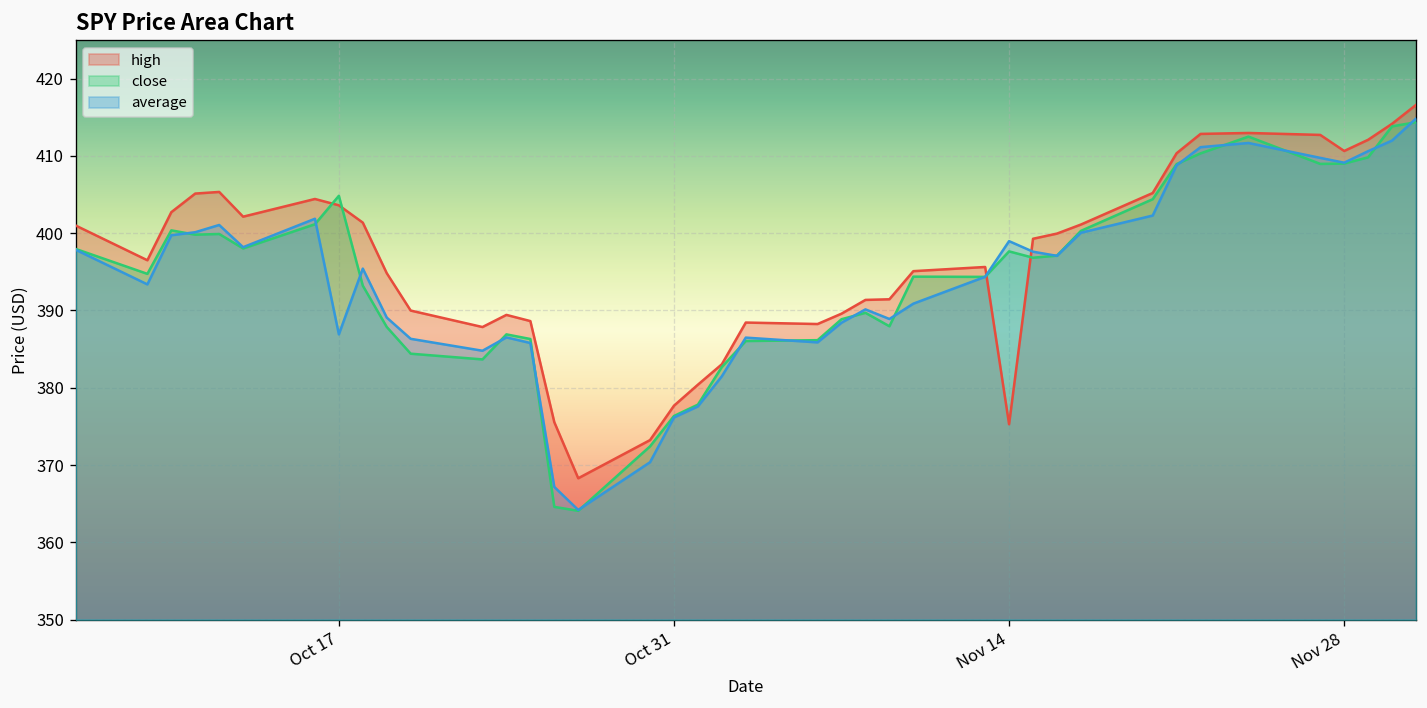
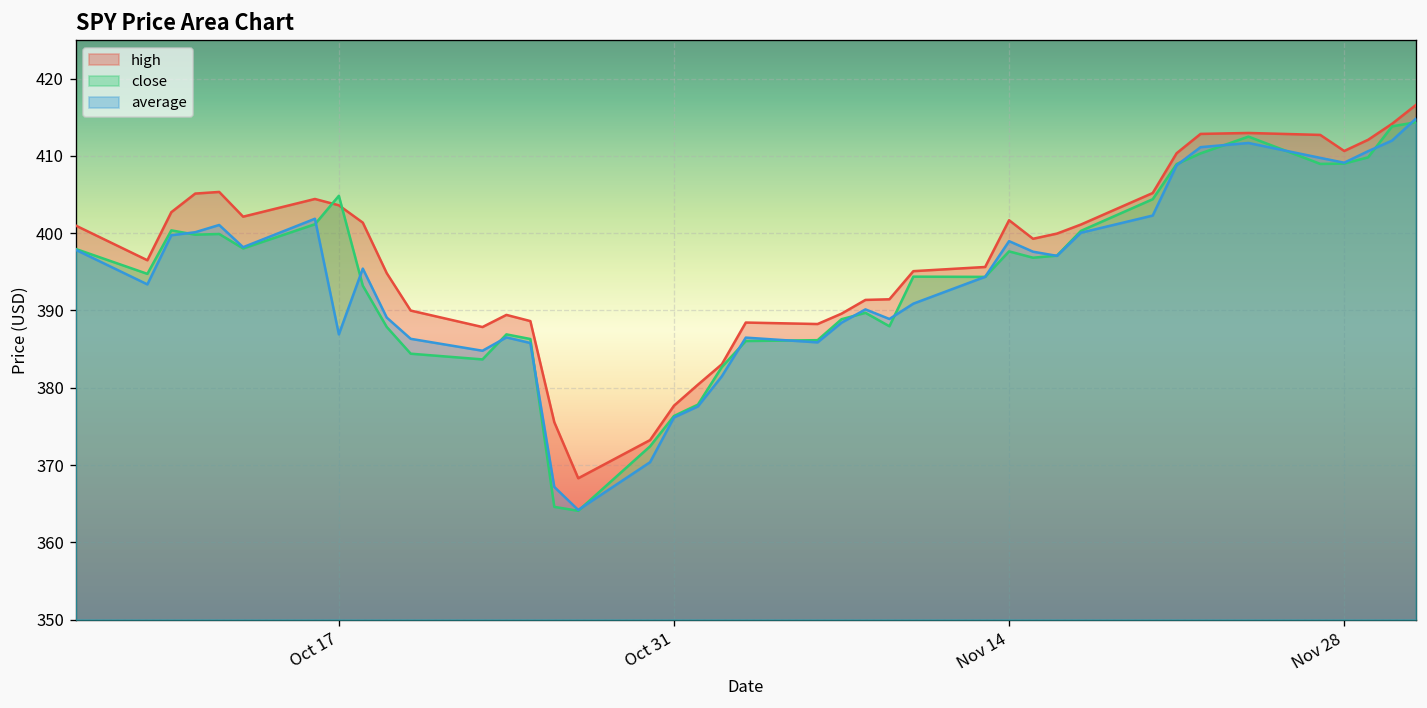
high, Nov 14: 375 -> 402
